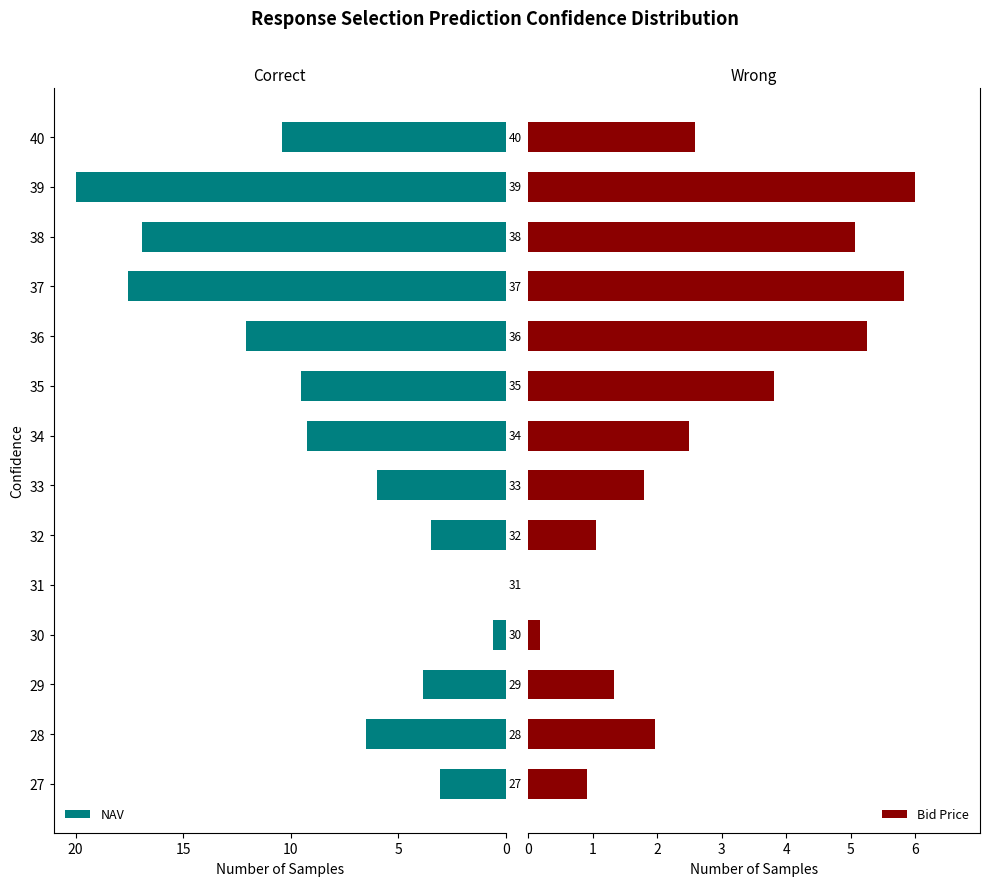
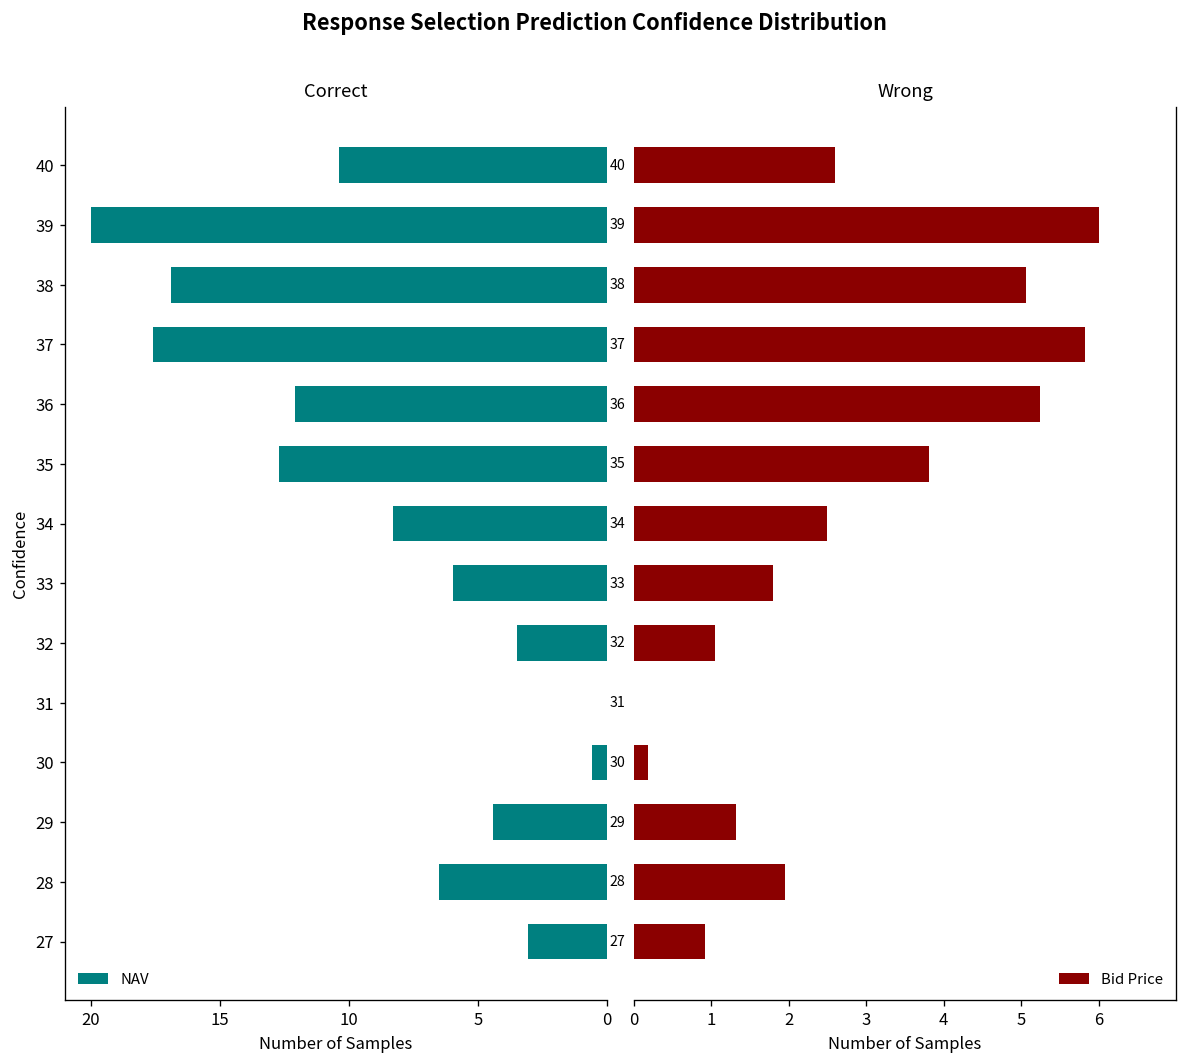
Correct, 35: 9.5 -> 12.7
Correct, 34: 9.2 -> 8.3
Correct, 29: 3.9 -> 4.4
